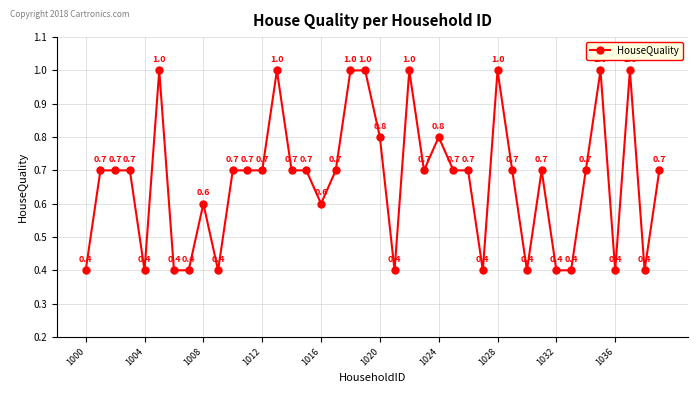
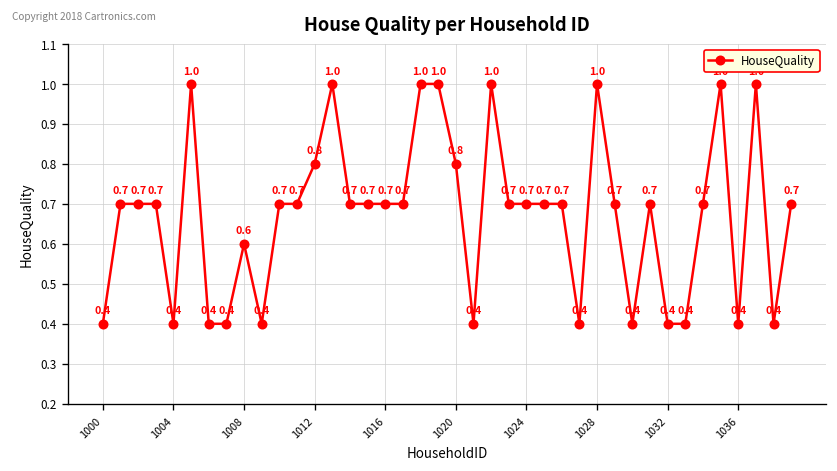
1012: 0.7 -> 0.8
1016: 0.6 -> 0.7
1024: 0.8 -> 0.7
